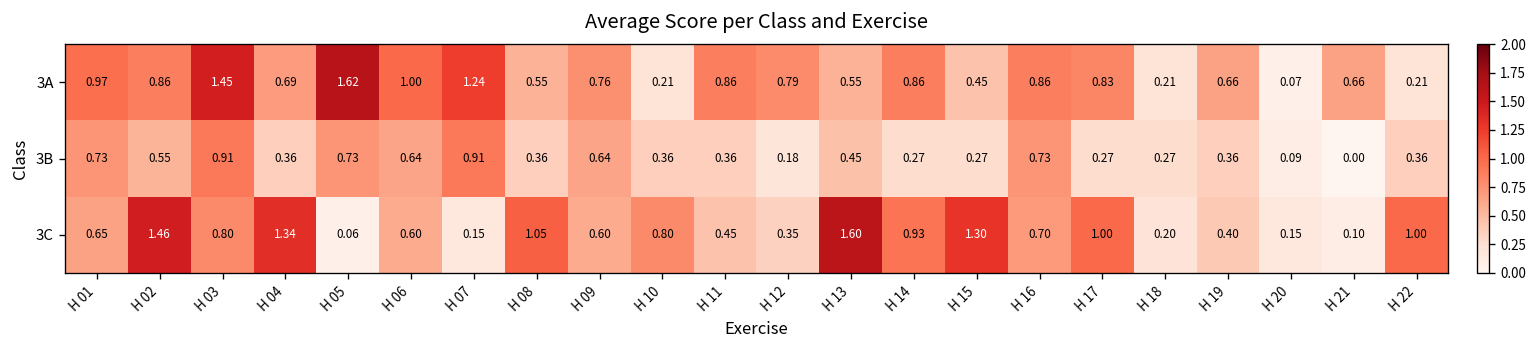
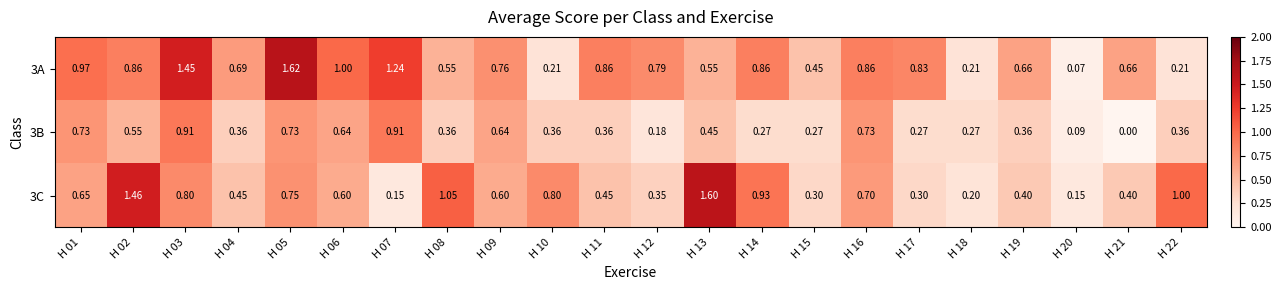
3C, H 04: 1.34 -> 0.45
3C, H 05: 0.06 -> 0.75
3C, H 15: 1.30 -> 0.30
3C, H 17: 1.00 -> 0.30
3C, H 21: 0.10 -> 0.40
